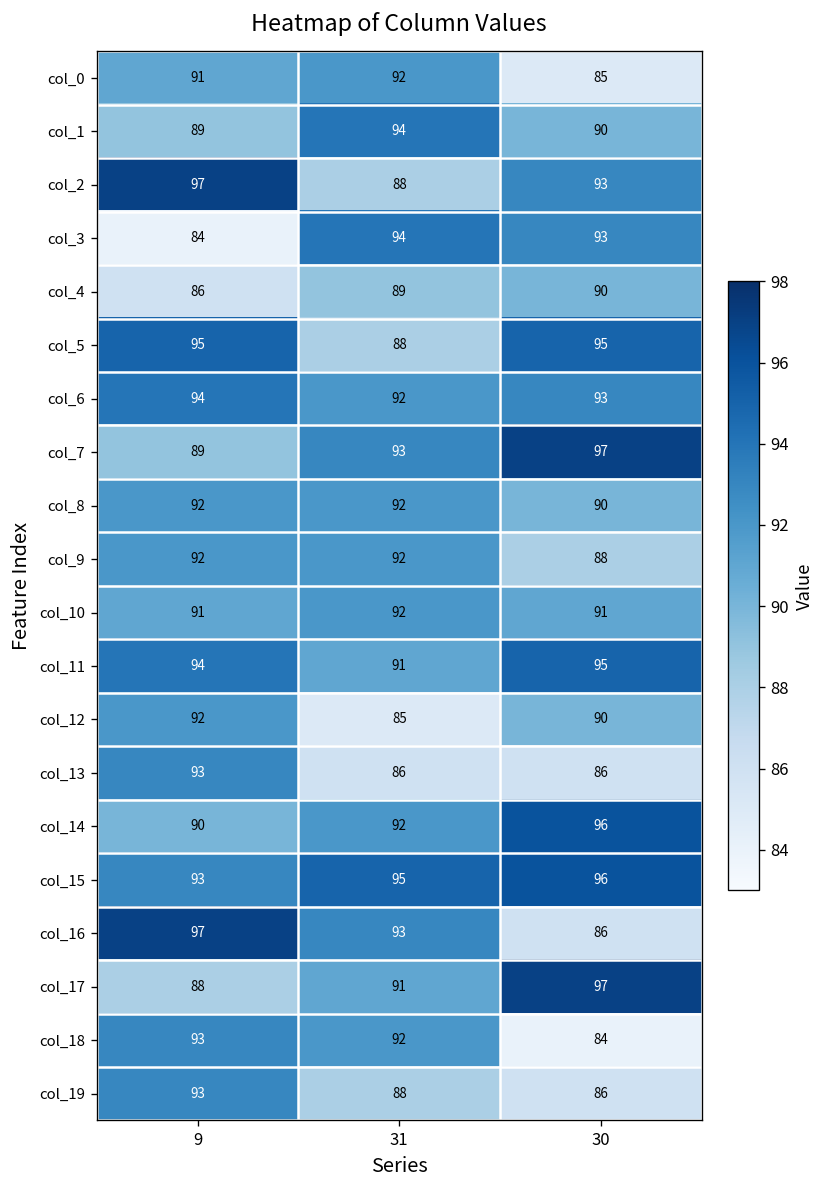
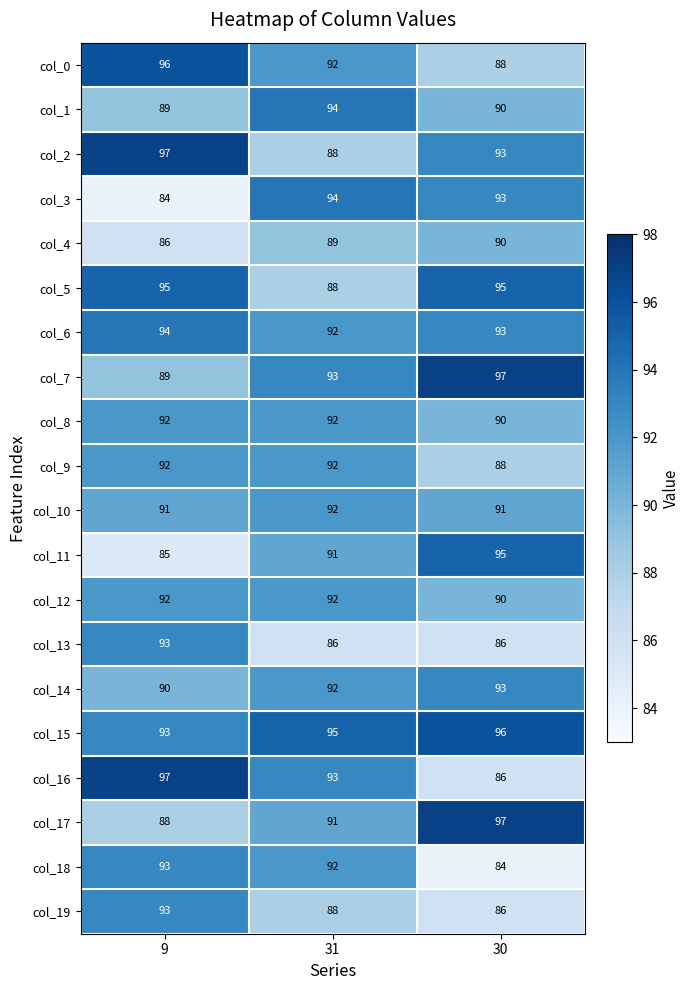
col_0, 9: 91 -> 96
col_0, 30: 85 -> 88
col_11, 9: 94 -> 85
col_12, 31: 85 -> 92
col_14, 30: 96 -> 93
